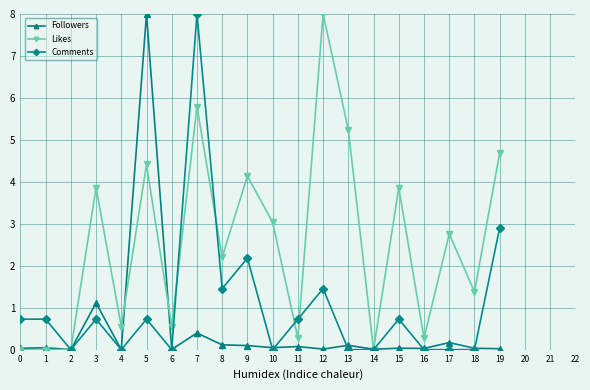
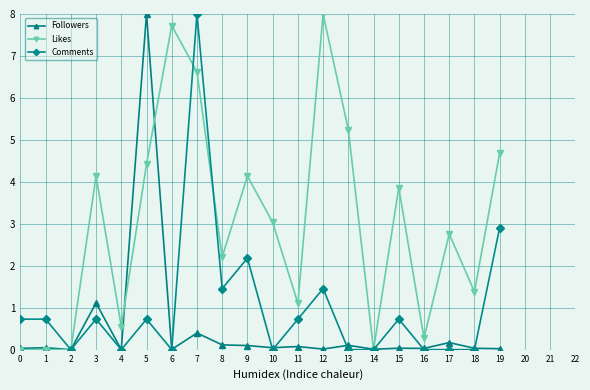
Likes, 3: 3.9 -> 4.1
Likes, 6: 0.6 -> 7.7
Likes, 7: 5.8 -> 6.6
Likes, 11: 0.3 -> 1.1
